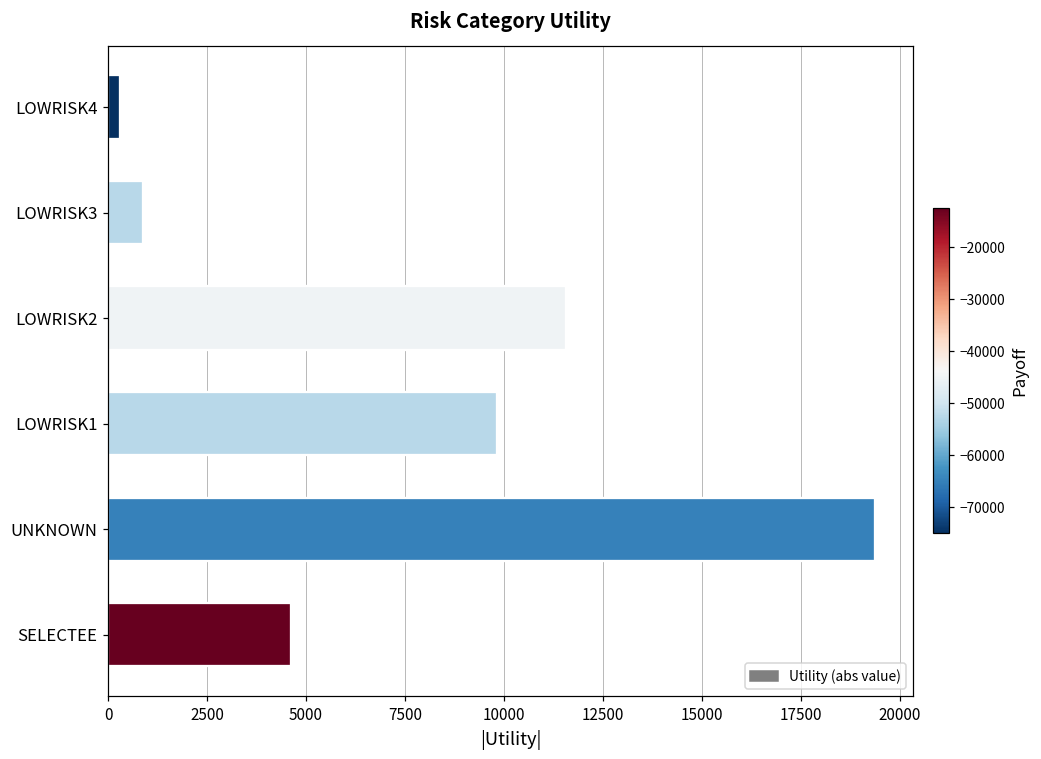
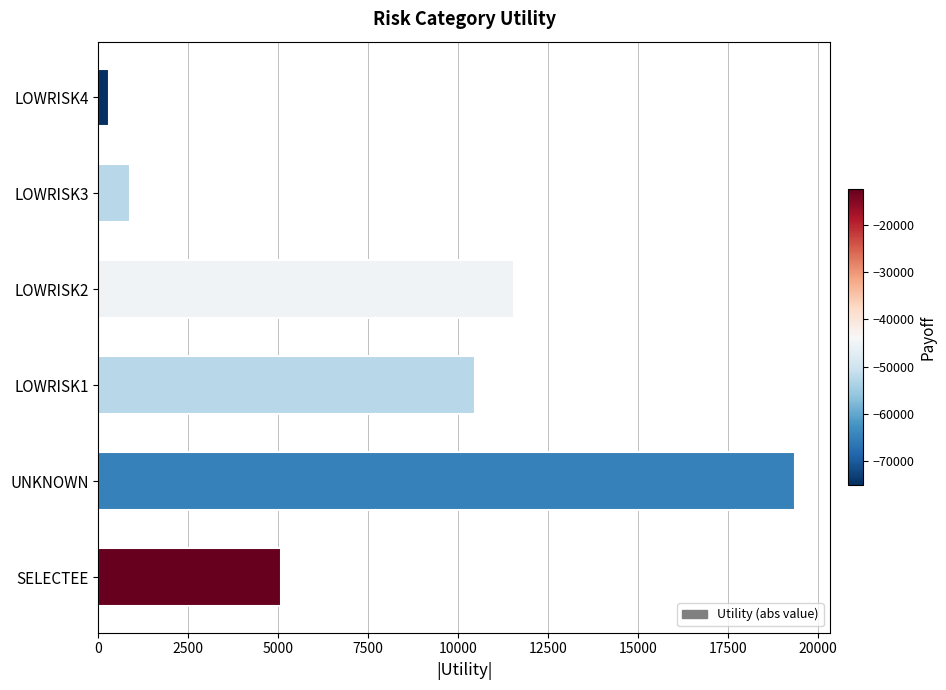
LOWRISK1: 9800 -> 10500
SELECTEE: 4600 -> 5100
